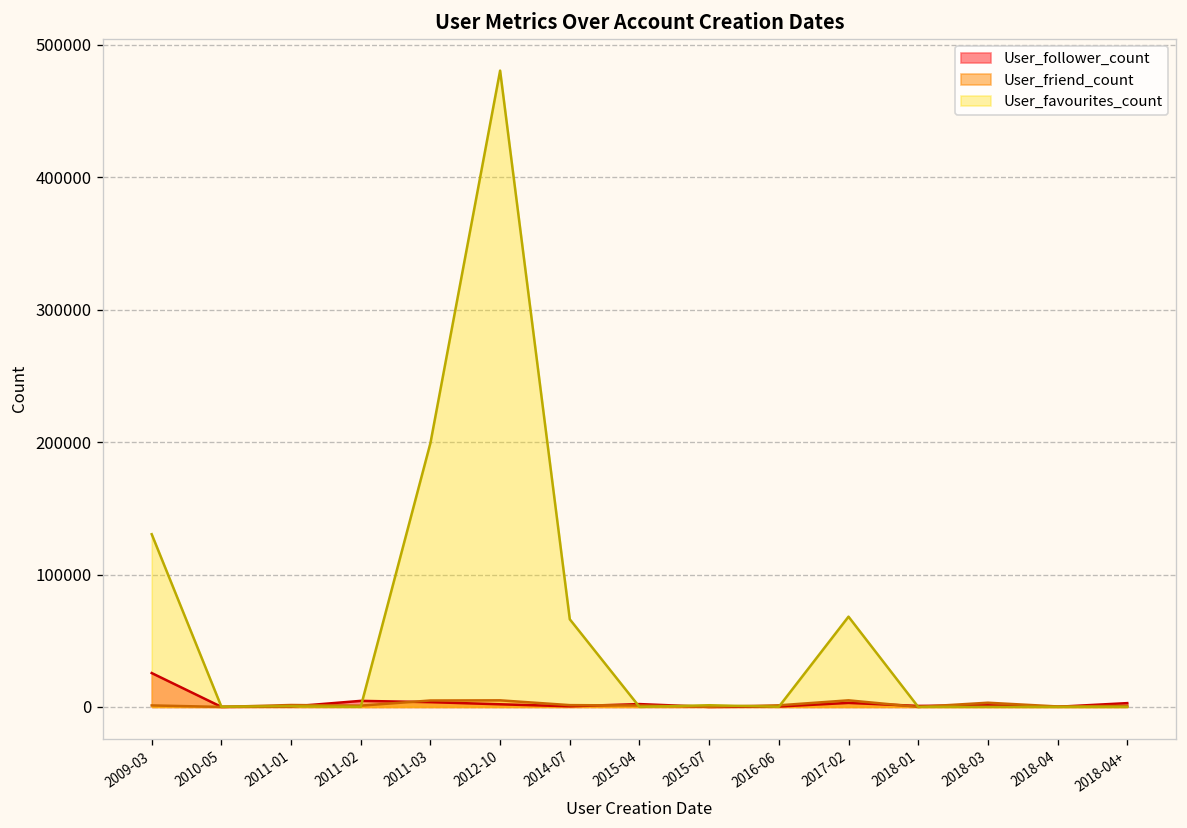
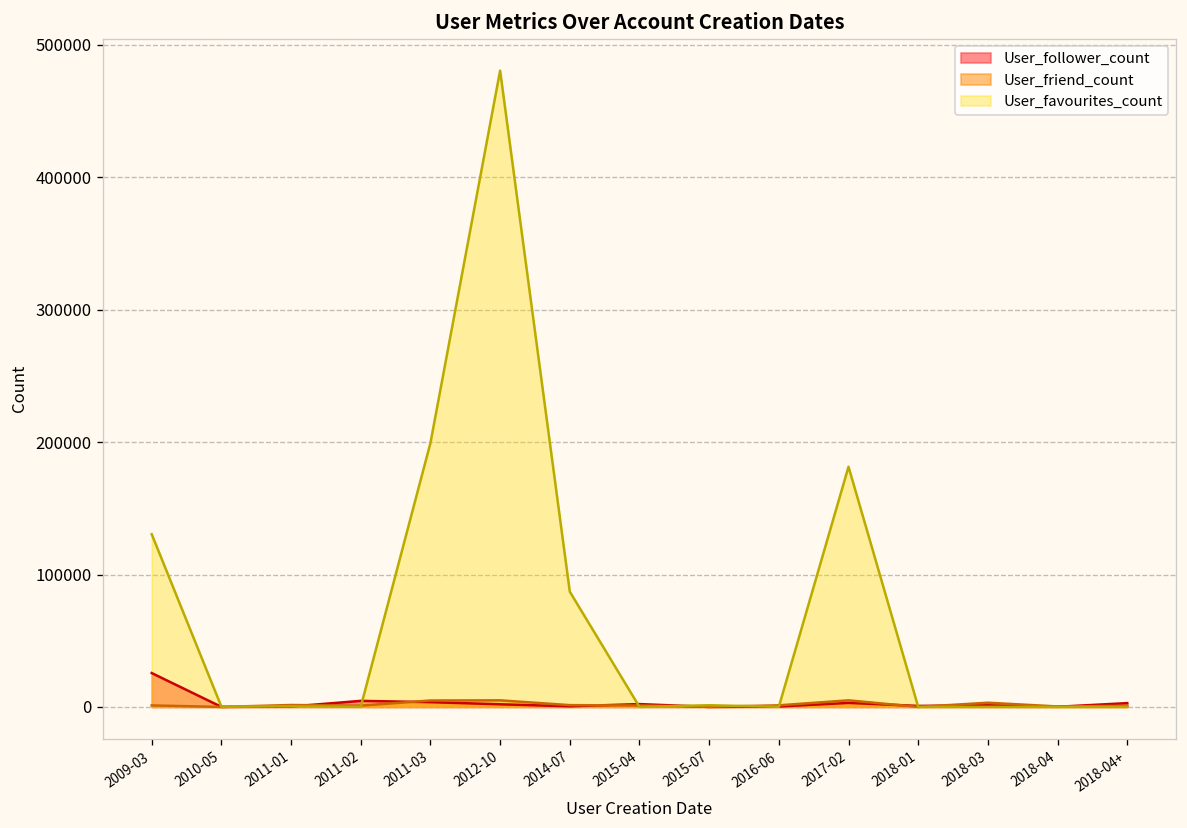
User_favourites_count, 2014-07: 66000 -> 87000
User_favourites_count, 2017-02: 68000 -> 181000
